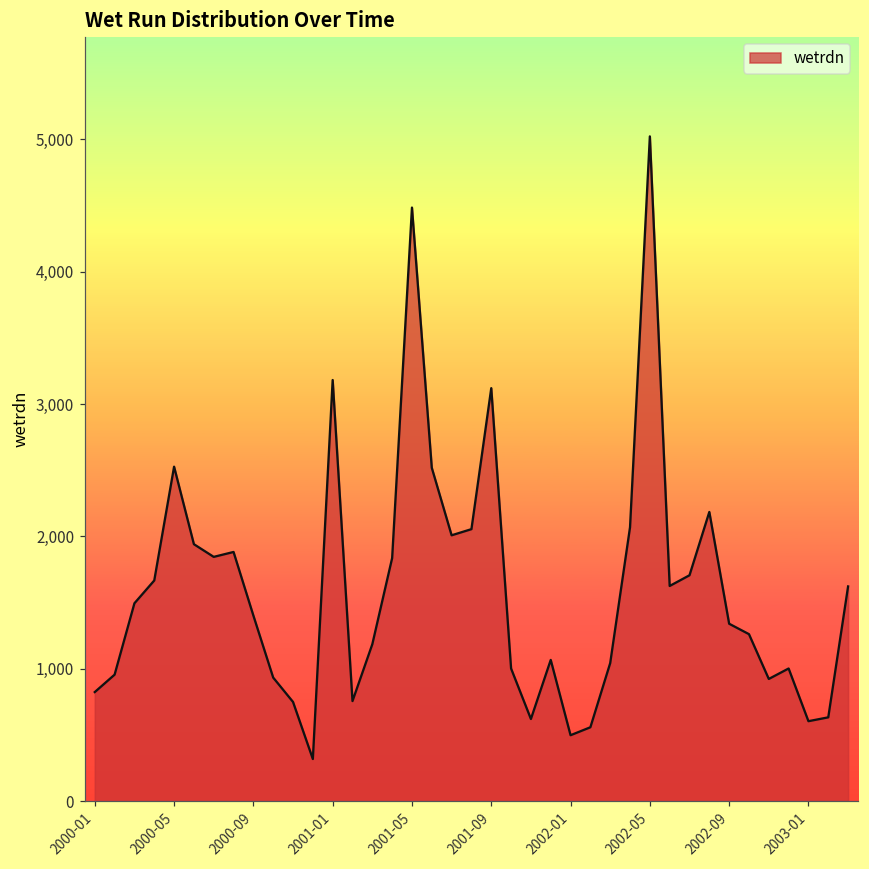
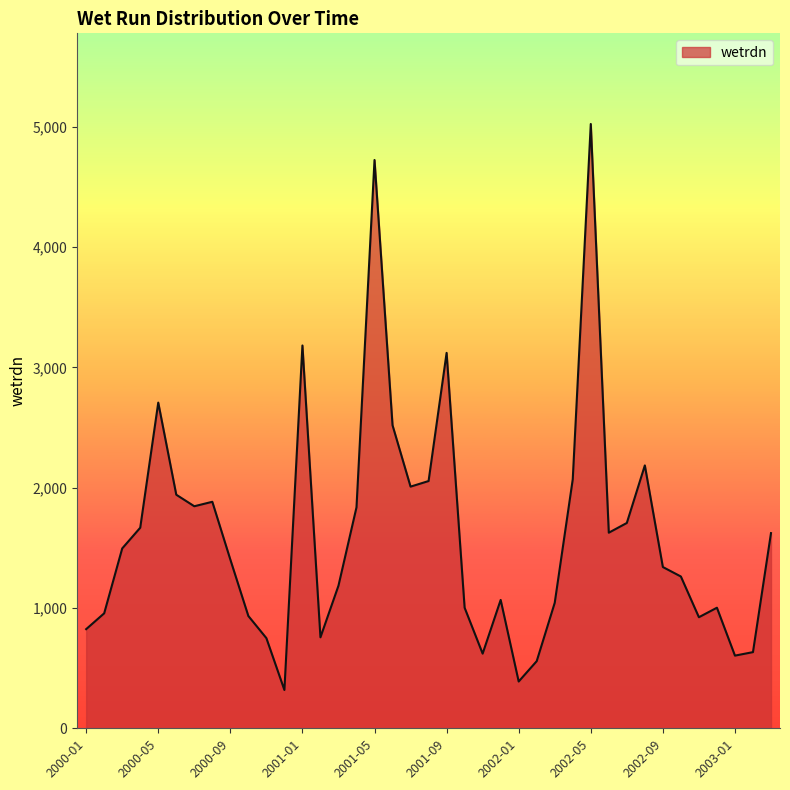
2000-05: 2,530 -> 2,710
2001-05: 4,480 -> 4,720
2002-01: 500 -> 390
